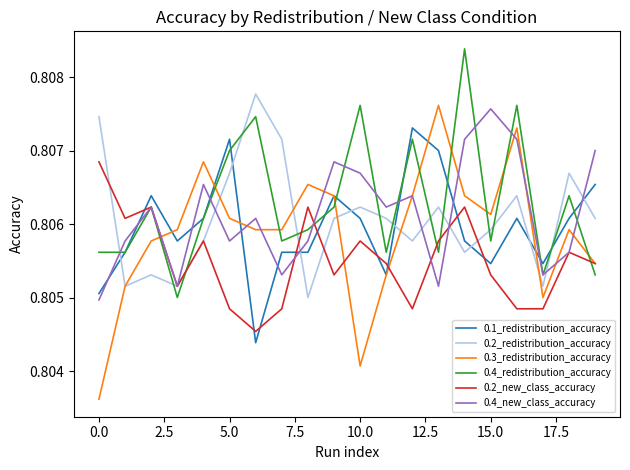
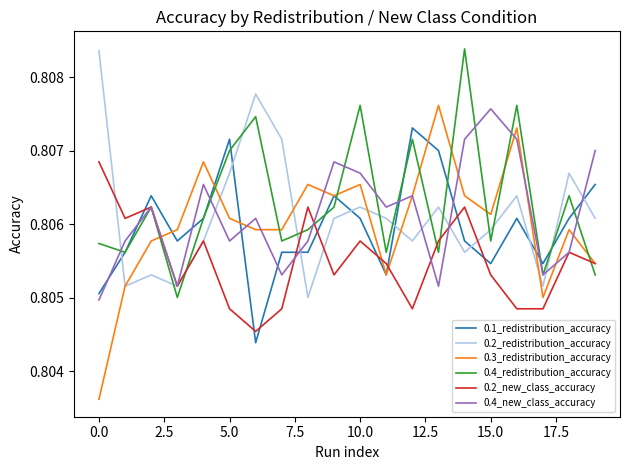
0.2_redistribution_accuracy, 0.0: 0.8075 -> 0.8084
0.4_redistribution_accuracy, 0.0: 0.8056 -> 0.8057
0.3_redistribution_accuracy, 10.0: 0.8041 -> 0.8065
